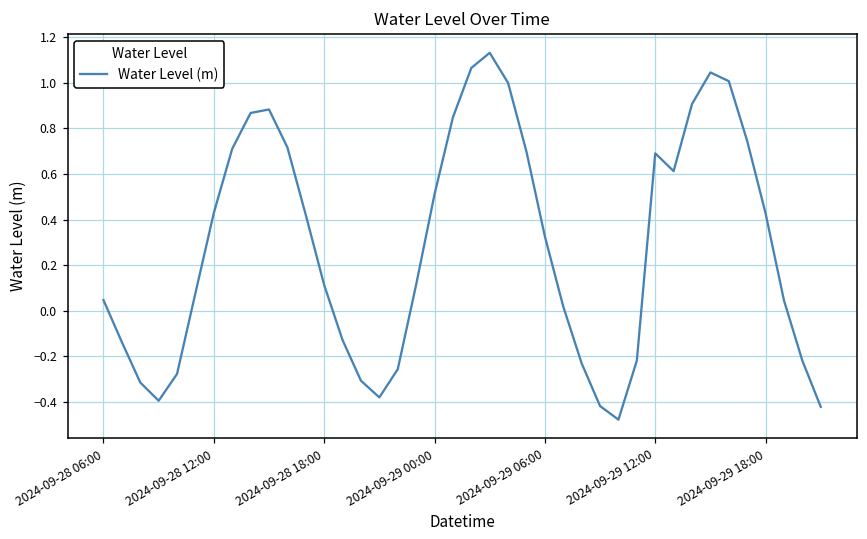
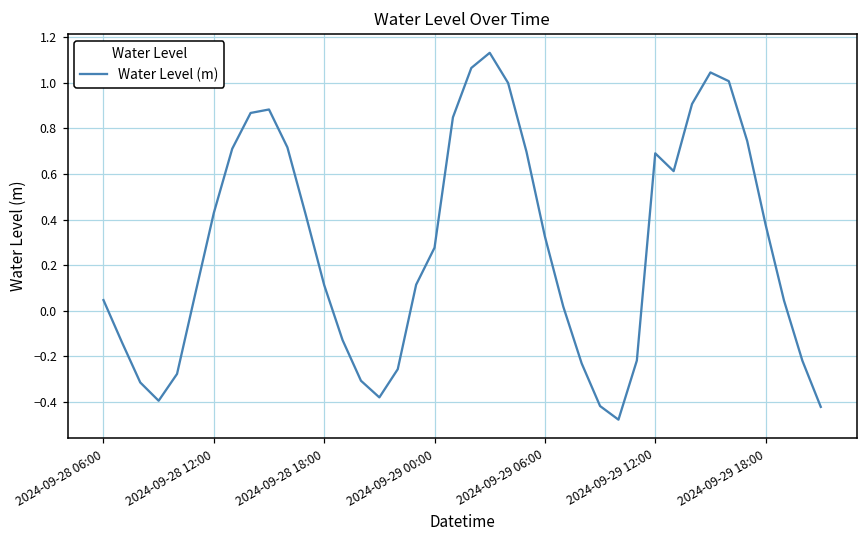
2024-09-29 00:00: 0.51 -> 0.28
2024-09-29 18:00: 0.43 -> 0.38
